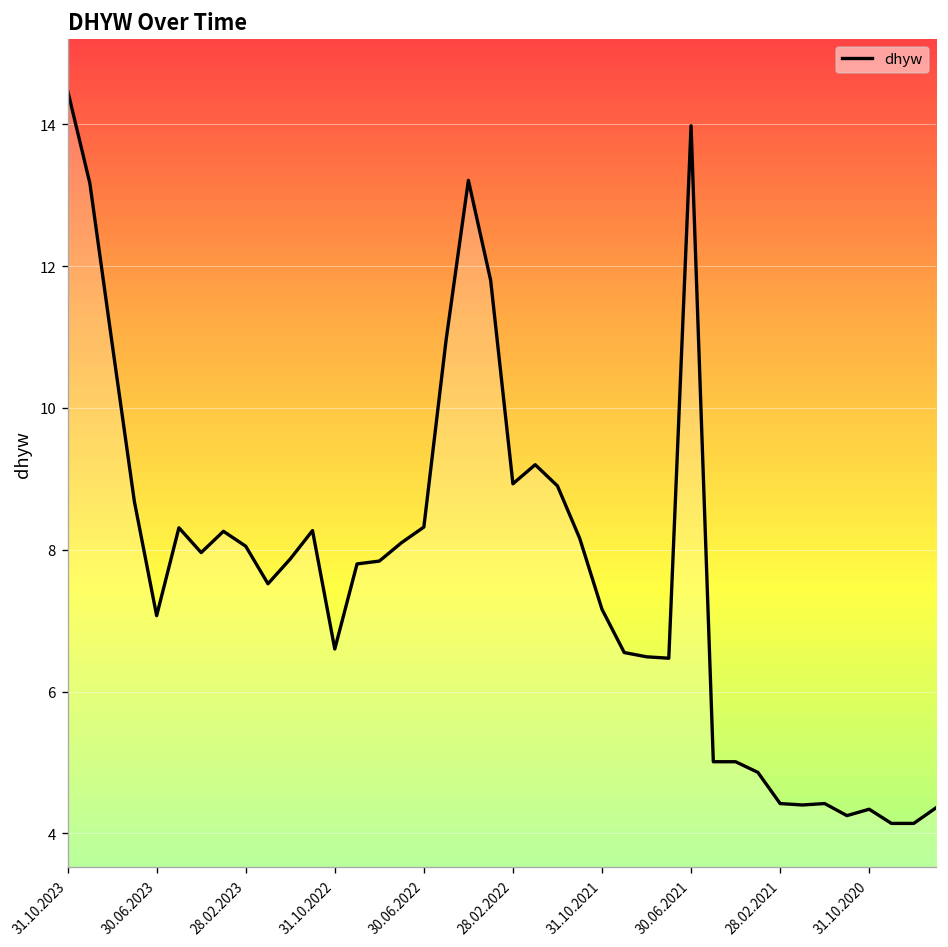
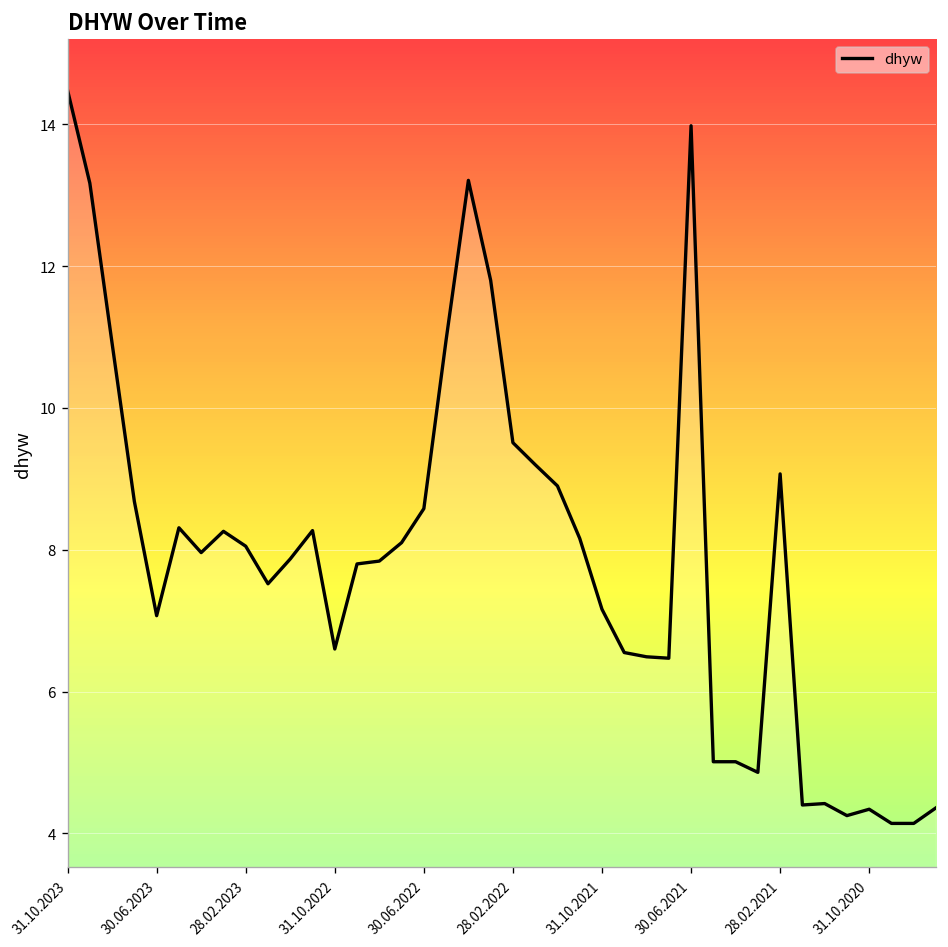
30.06.2022: 8.3 -> 8.6
28.02.2022: 8.9 -> 9.5
28.02.2021: 4.4 -> 9.1
